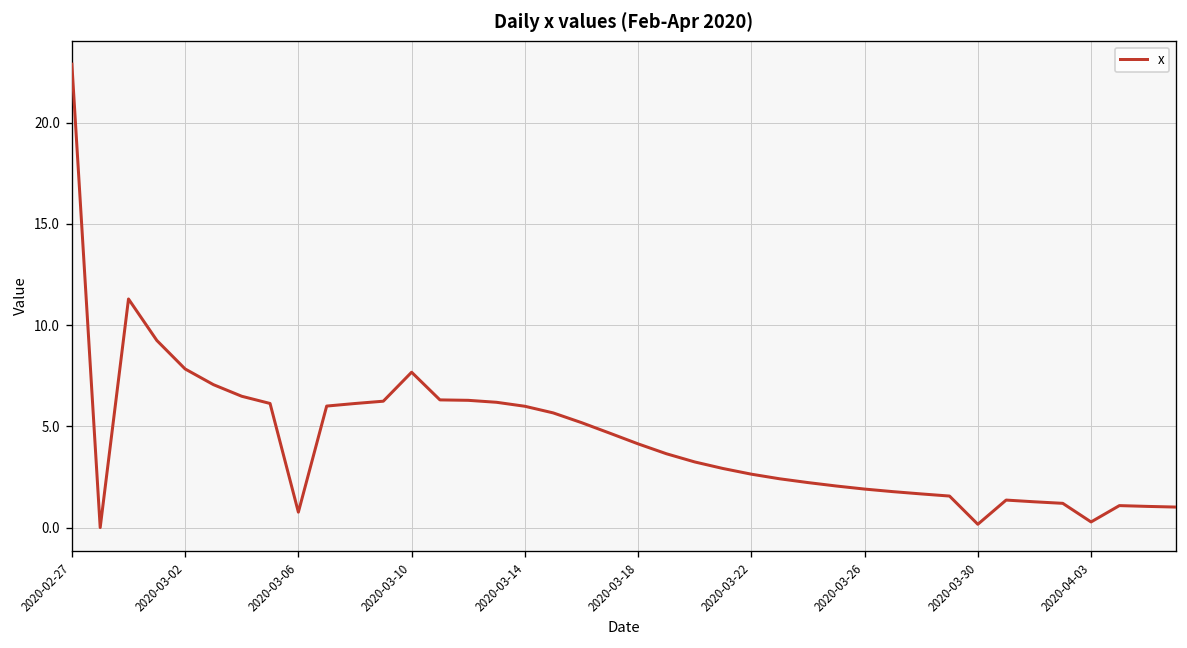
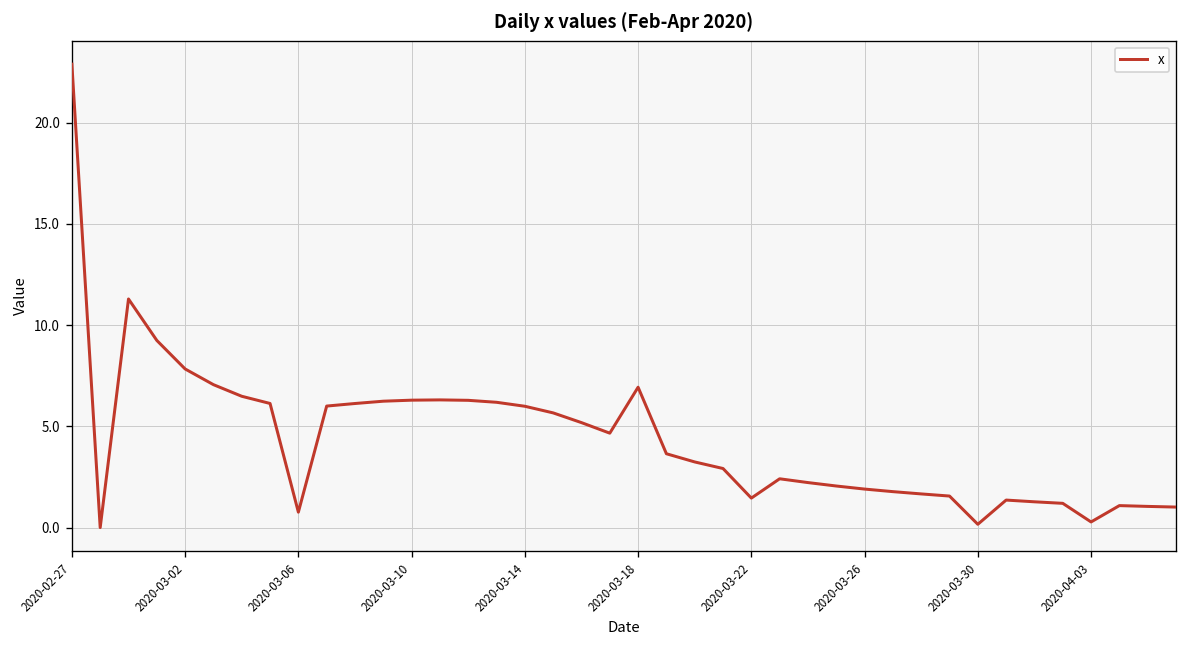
2020-03-10: 7.7 -> 6.3
2020-03-18: 4.1 -> 6.9
2020-03-22: 2.6 -> 1.5
